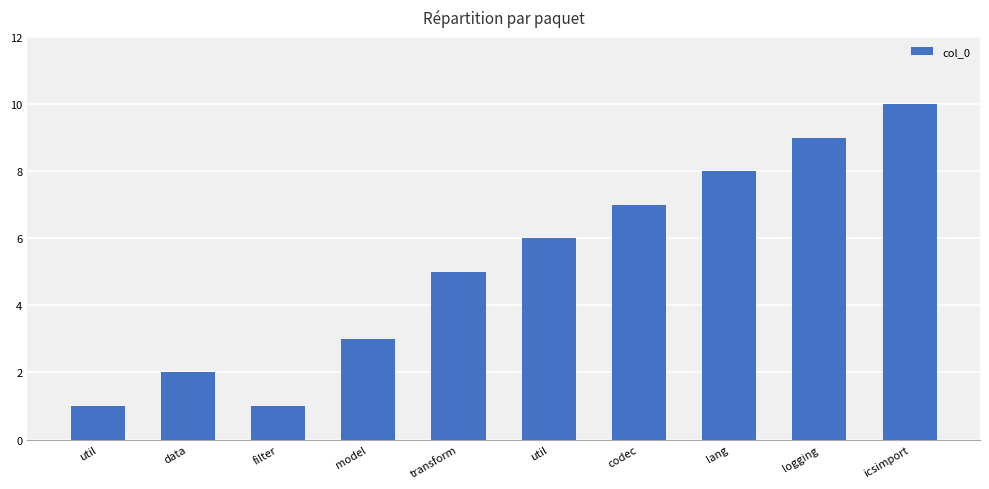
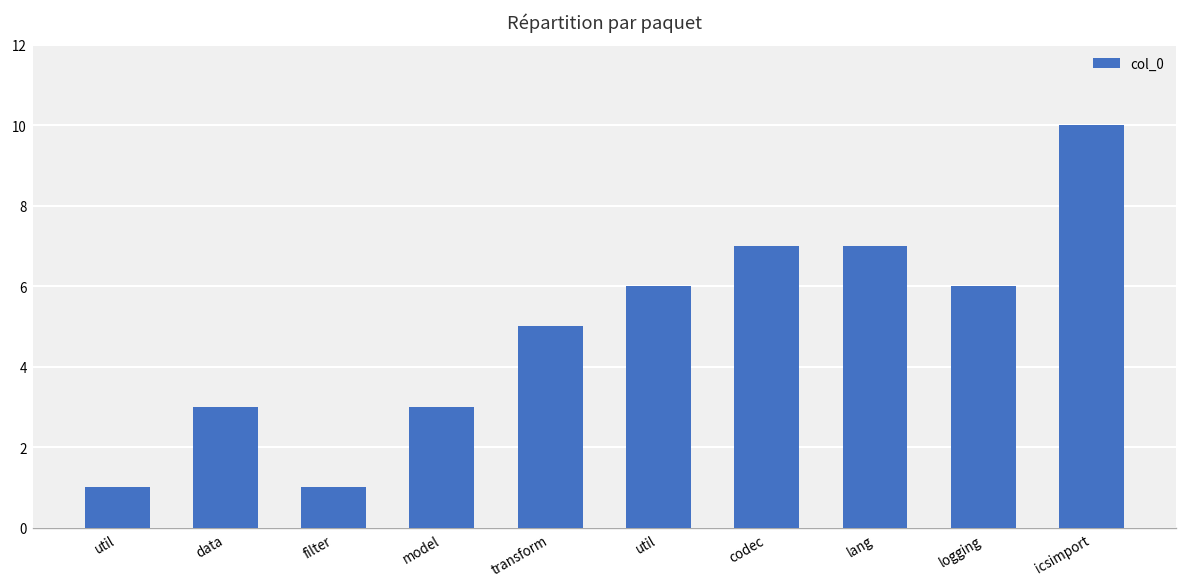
data: 2 -> 3
lang: 8 -> 7
logging: 9 -> 6
